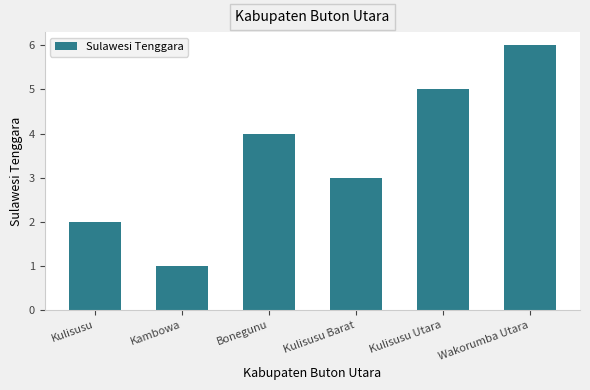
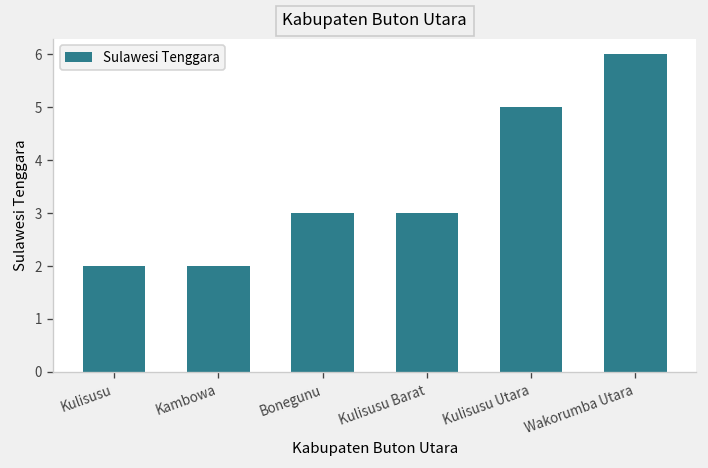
Kambowa: 1 -> 2
Bonegunu: 4 -> 3
